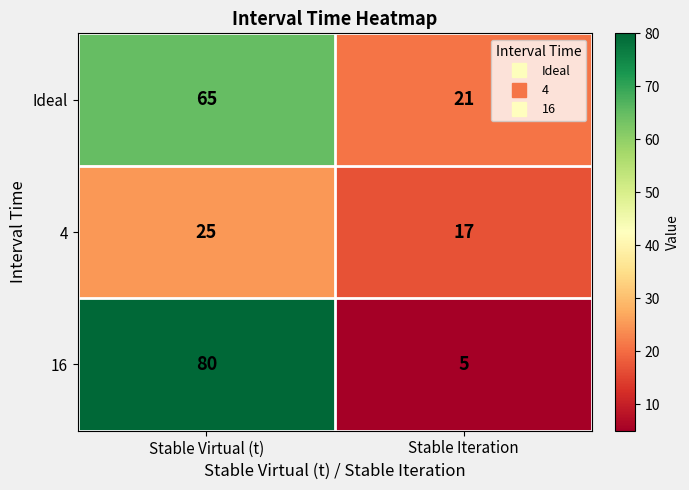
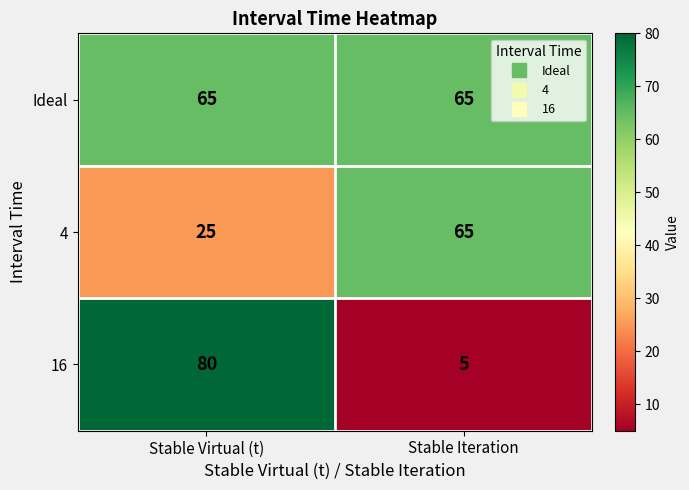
Ideal, Stable Iteration: 21 -> 65
4, Stable Iteration: 17 -> 65
